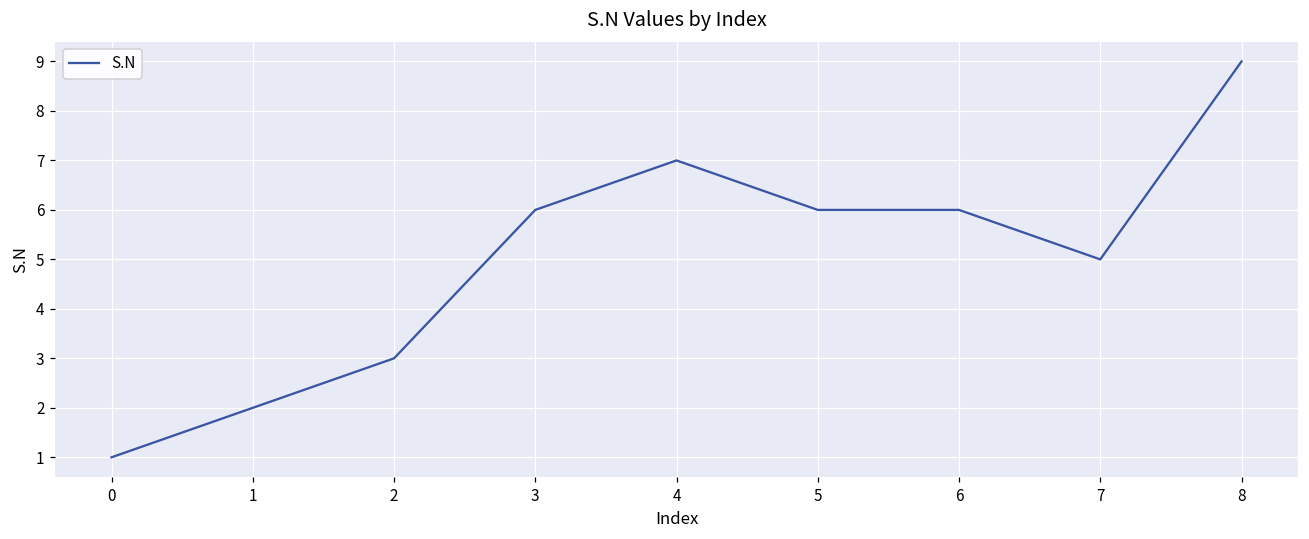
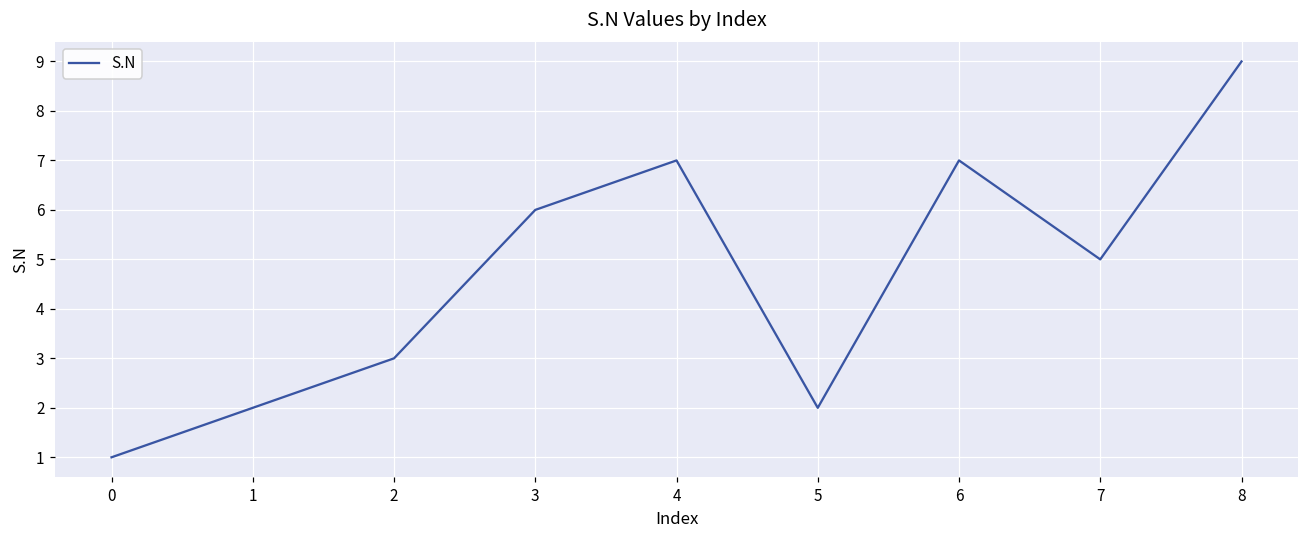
5: 6 -> 2
6: 6 -> 7
